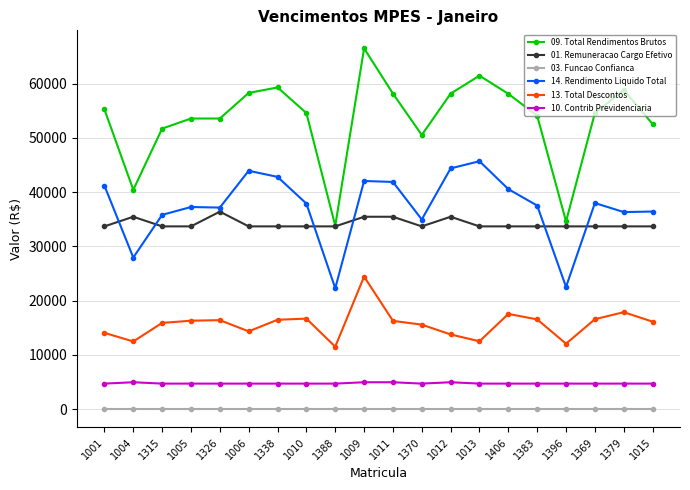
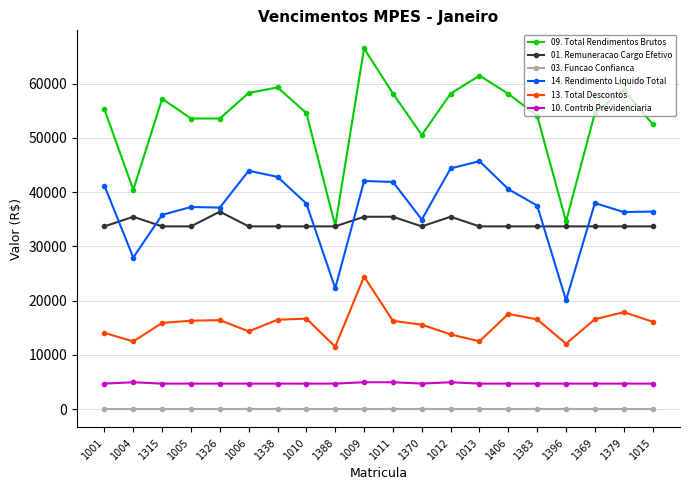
09. Total Rendimentos Brutos, 1315: 52000 -> 57000
14. Rendimento Liquido Total, 1396: 23000 -> 20000
